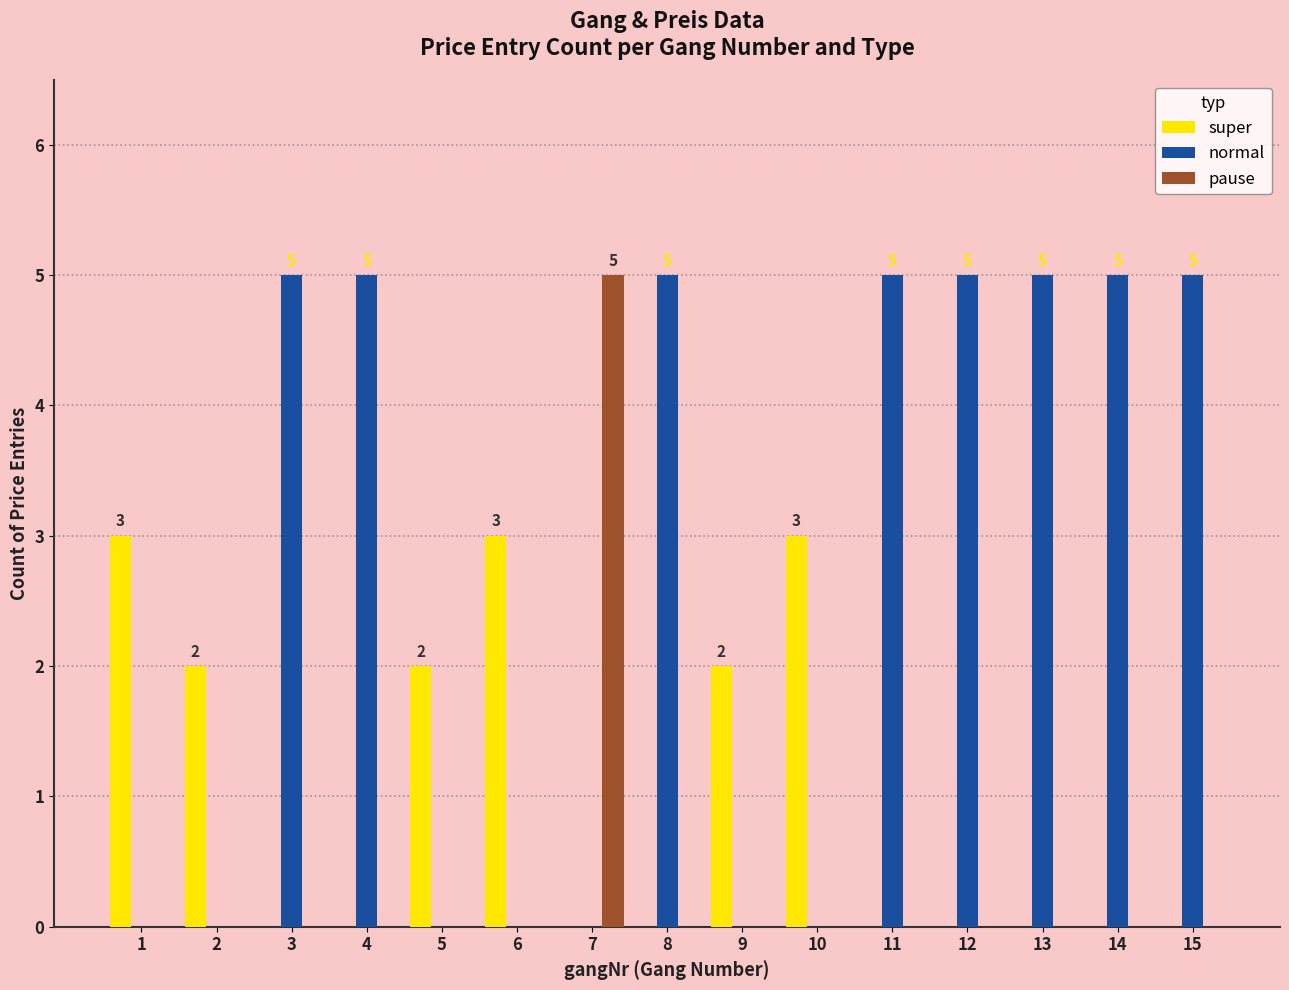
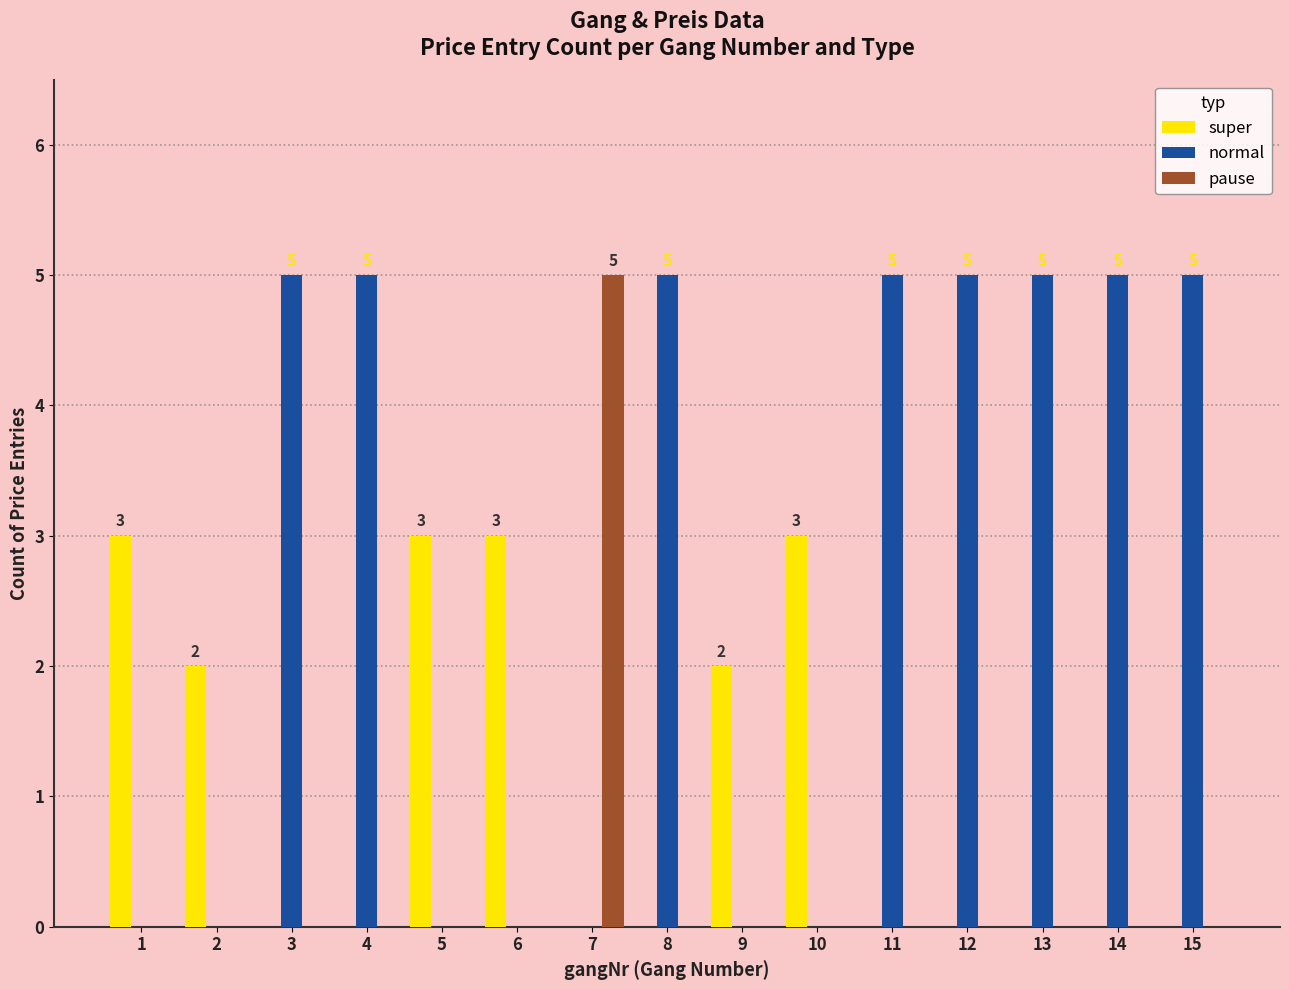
super, 5: 2 -> 3
